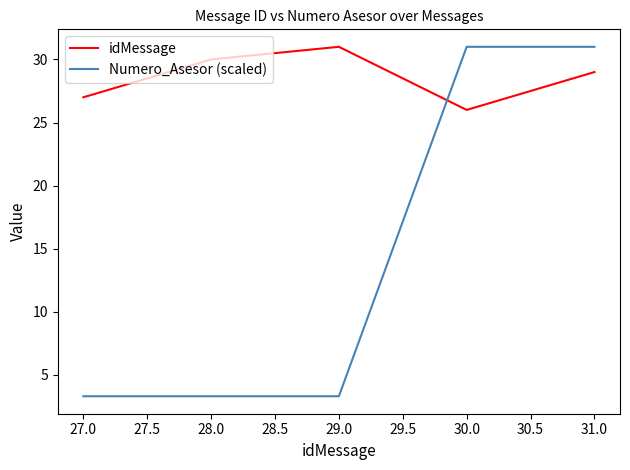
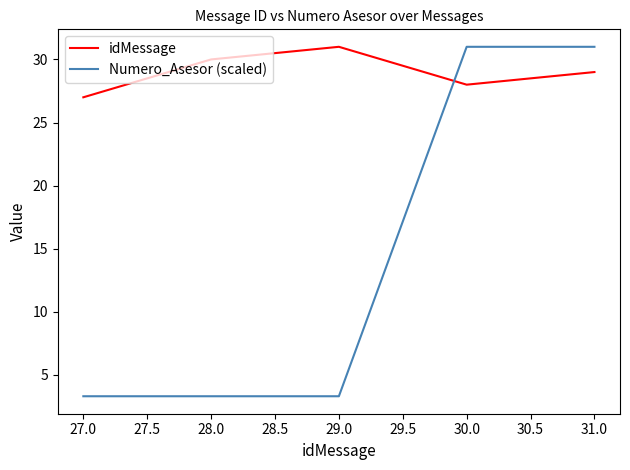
idMessage, 30.0: 26 -> 28
